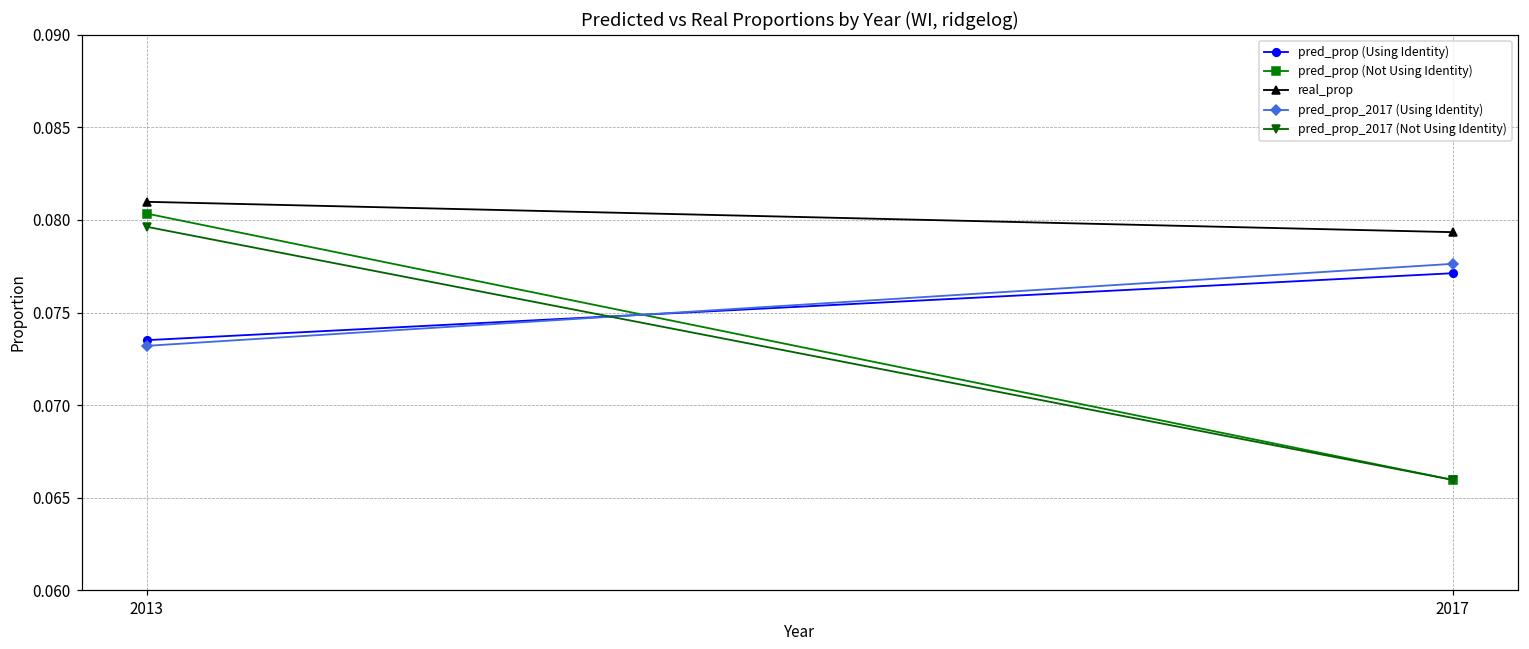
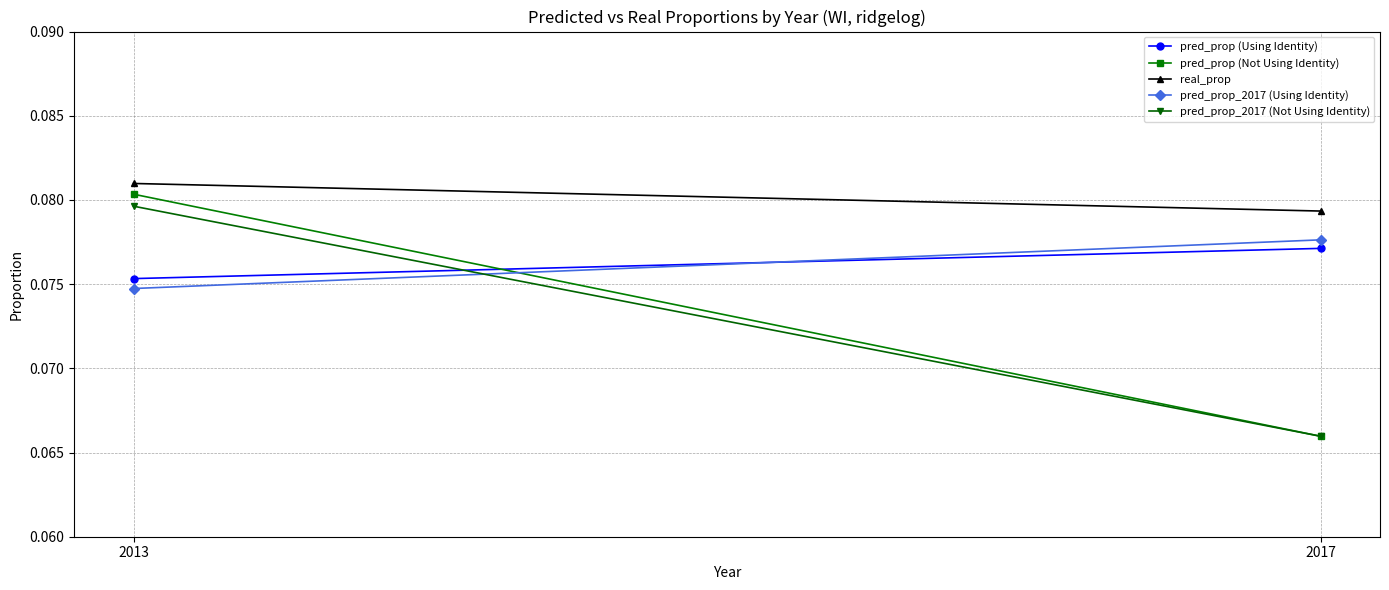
pred_prop (Using Identity), 2013: 0.0735 -> 0.0753
pred_prop_2017 (Using Identity), 2013: 0.0732 -> 0.0747
